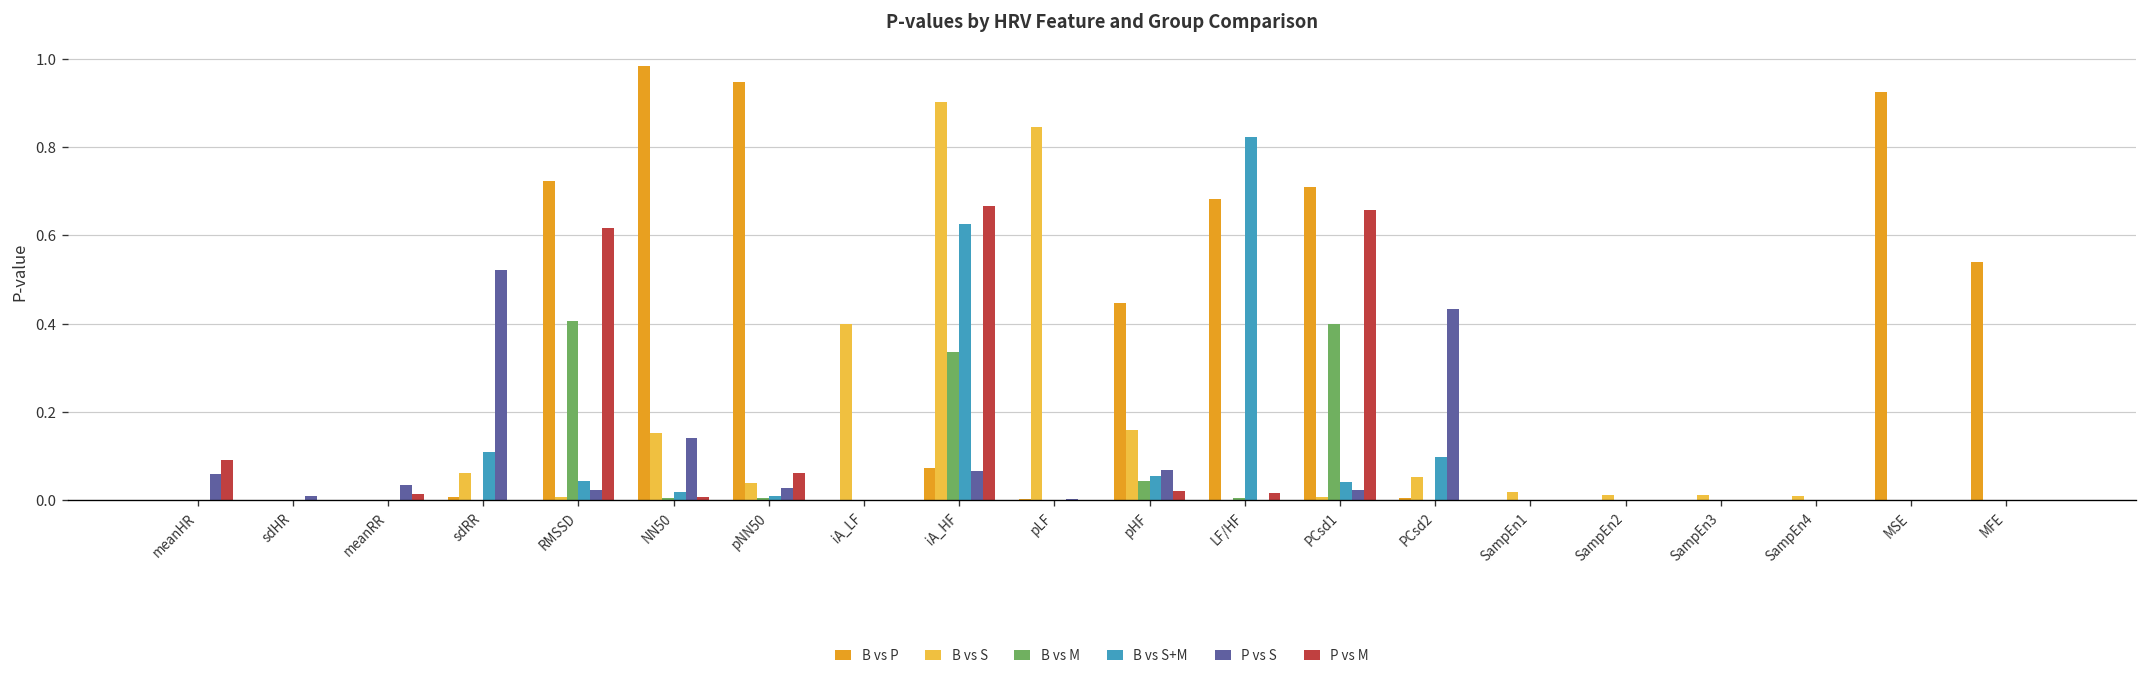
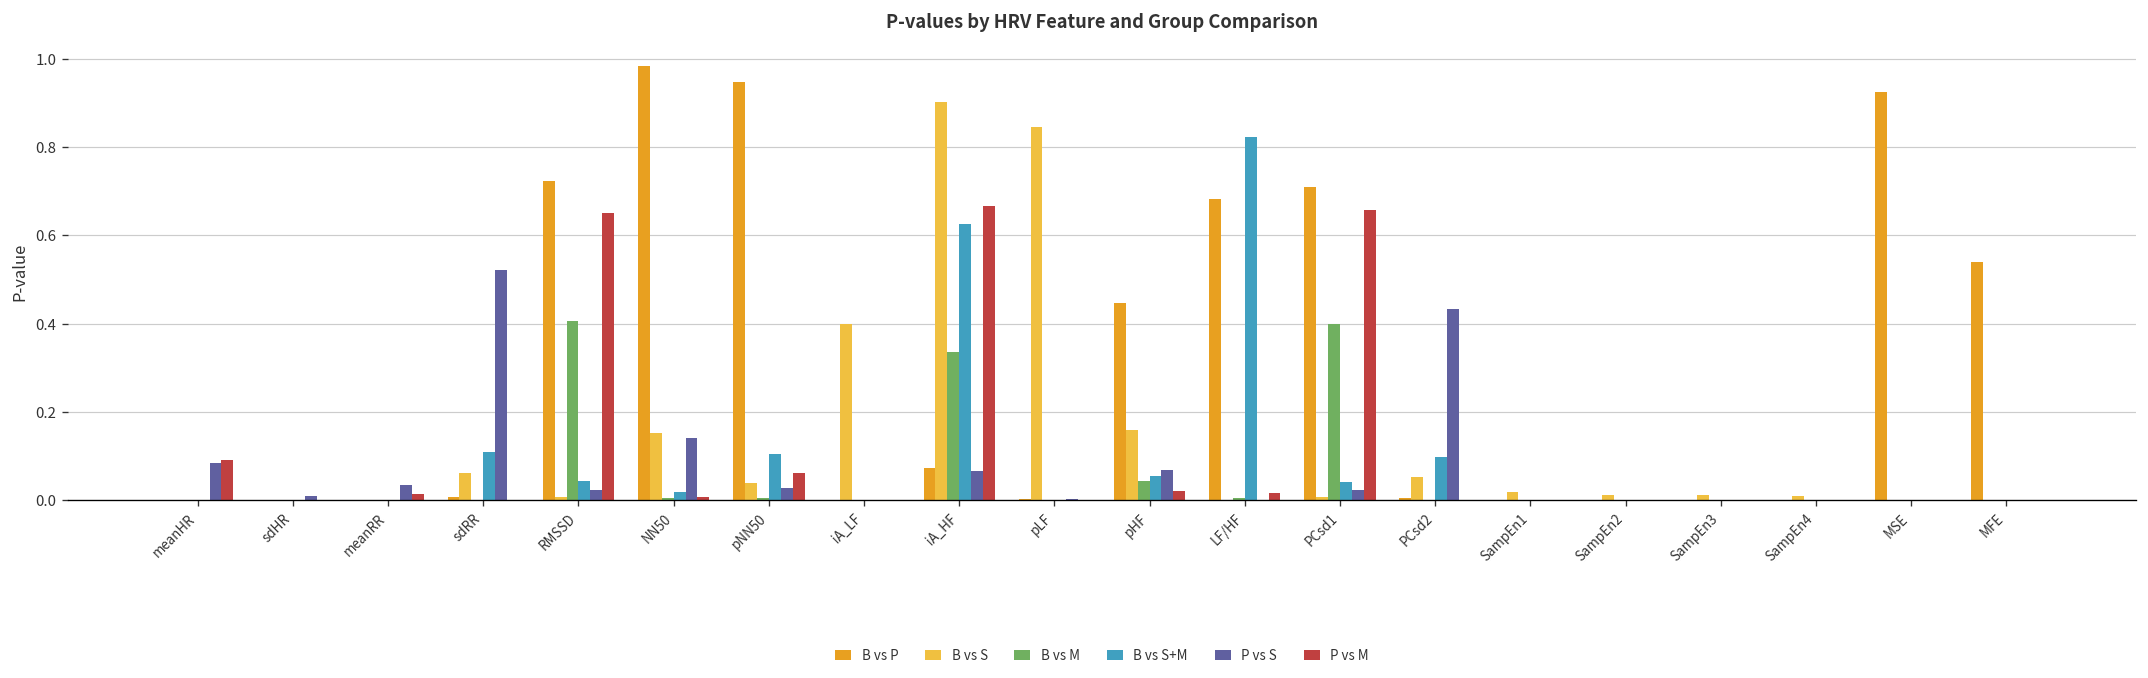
P vs S, meanHR: 0.06 -> 0.08
P vs M, RMSSD: 0.62 -> 0.65
B vs S+M, pNN50: 0.01 -> 0.10
